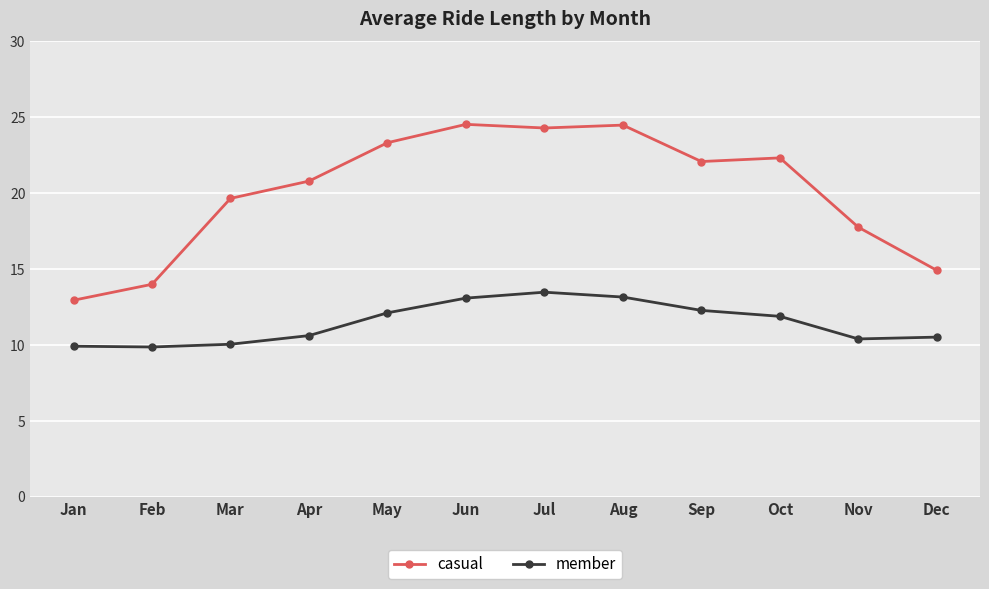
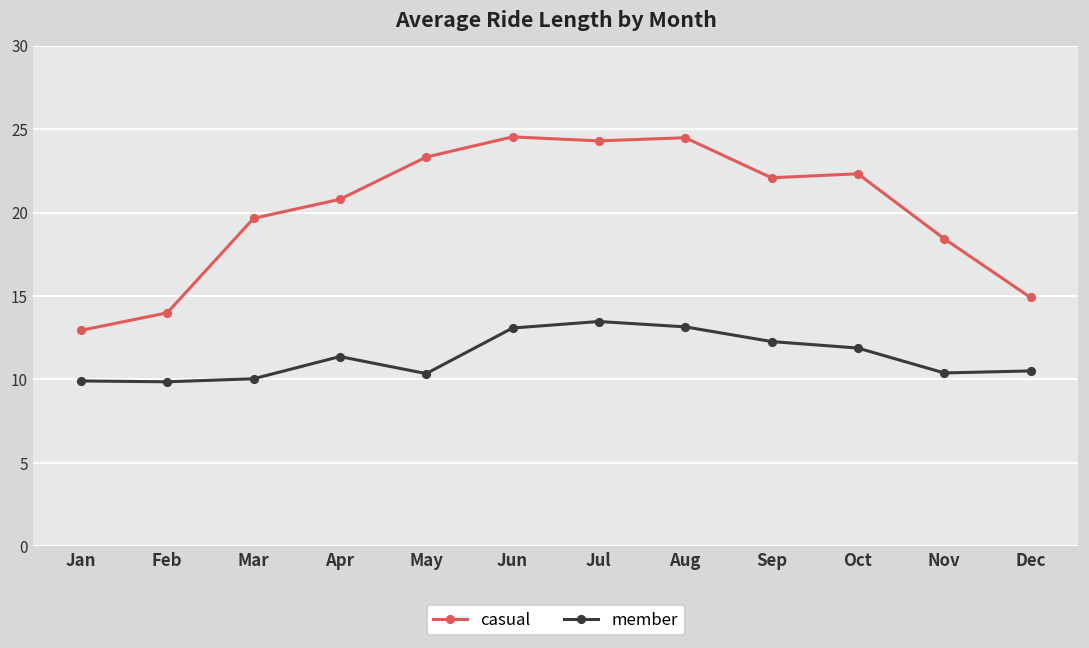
member, Apr: 10.6 -> 11.4
member, May: 12.1 -> 10.4
casual, Nov: 17.8 -> 18.4
